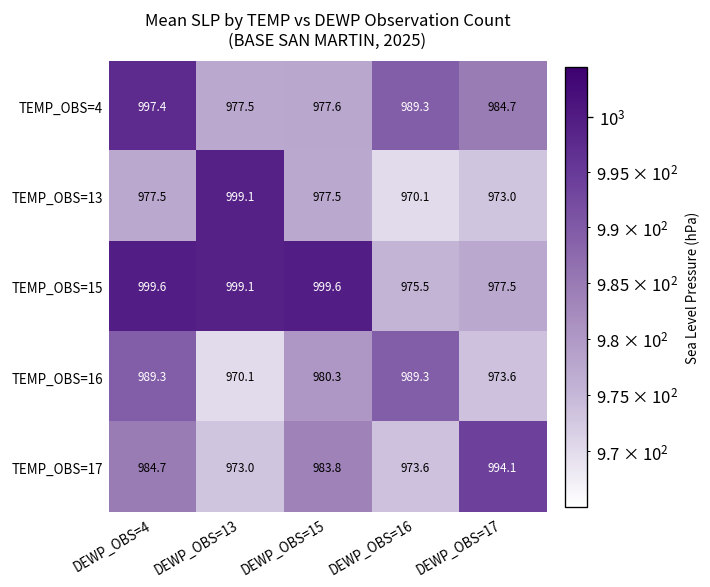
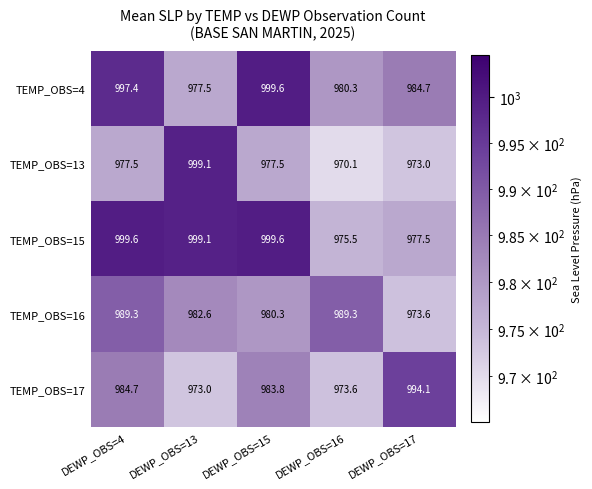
TEMP_OBS=4, DEWP_OBS=15: 977.6 -> 999.6
TEMP_OBS=4, DEWP_OBS=16: 989.3 -> 980.3
TEMP_OBS=16, DEWP_OBS=13: 970.1 -> 982.6
